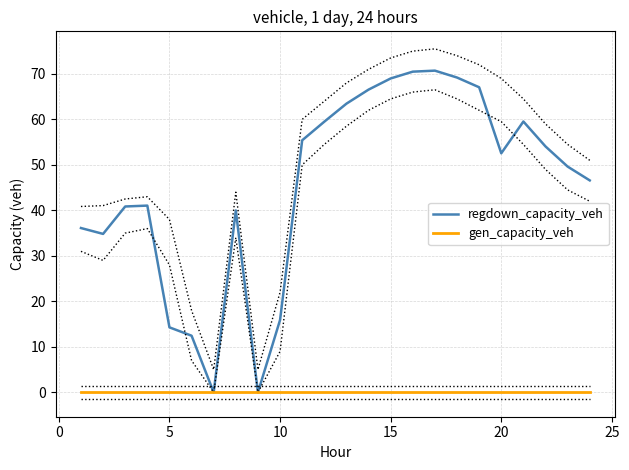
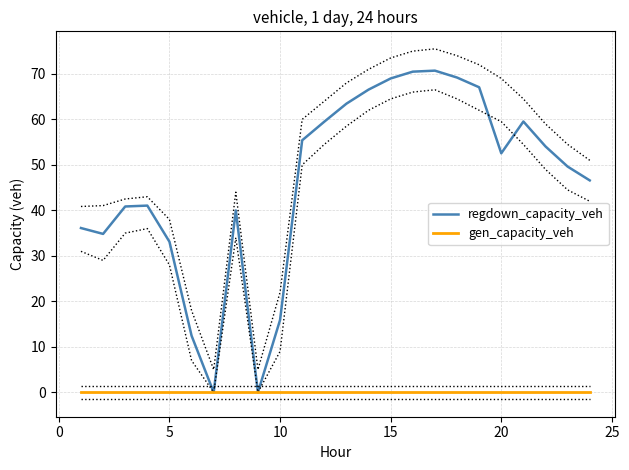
regdown_capacity_veh, 5: 14 -> 33
